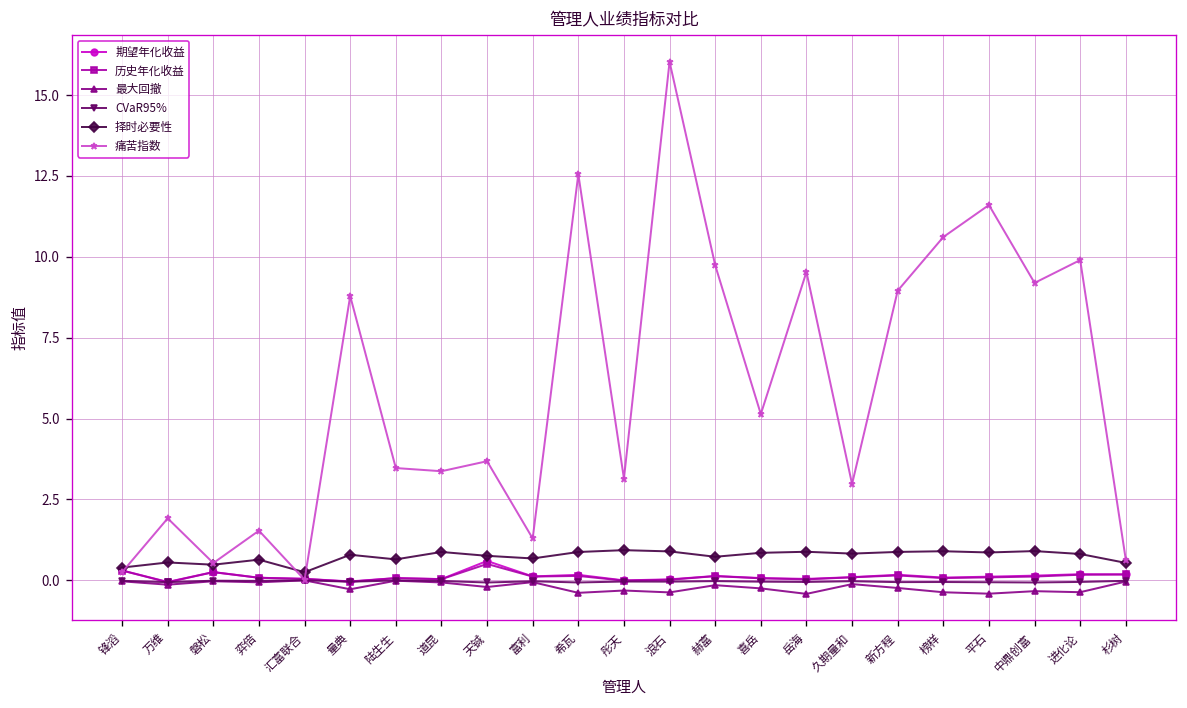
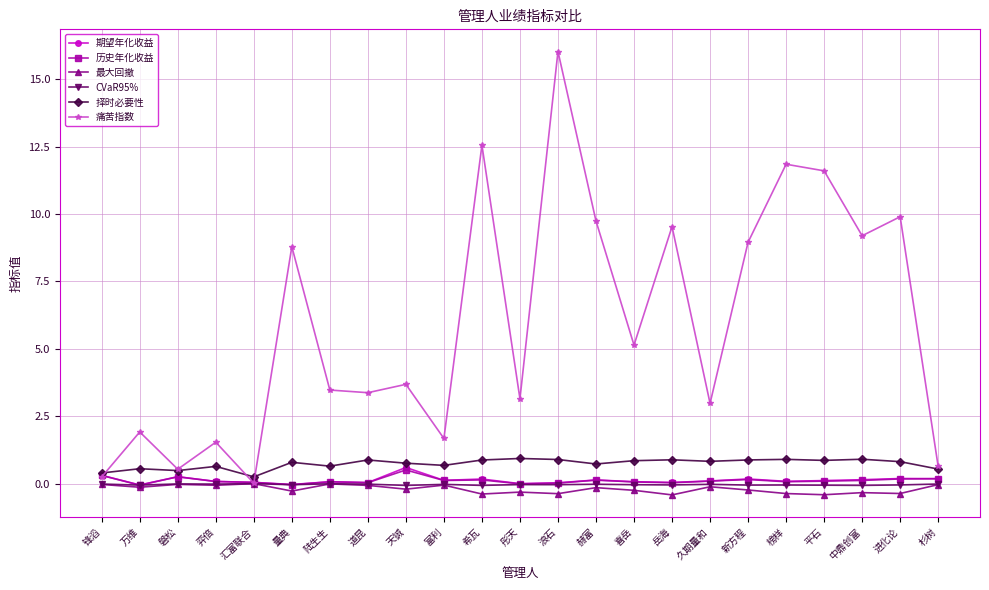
痛苦指数, 富利: 1.3 -> 1.7
痛苦指数, 榜样: 10.6 -> 11.8
